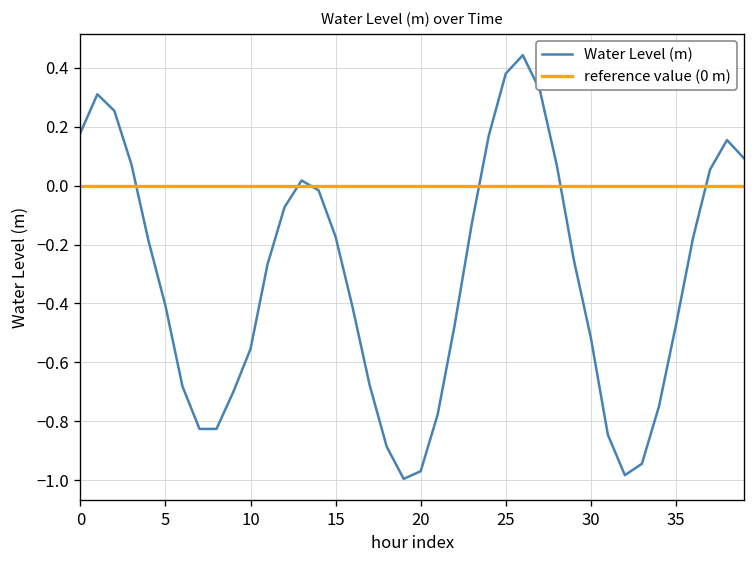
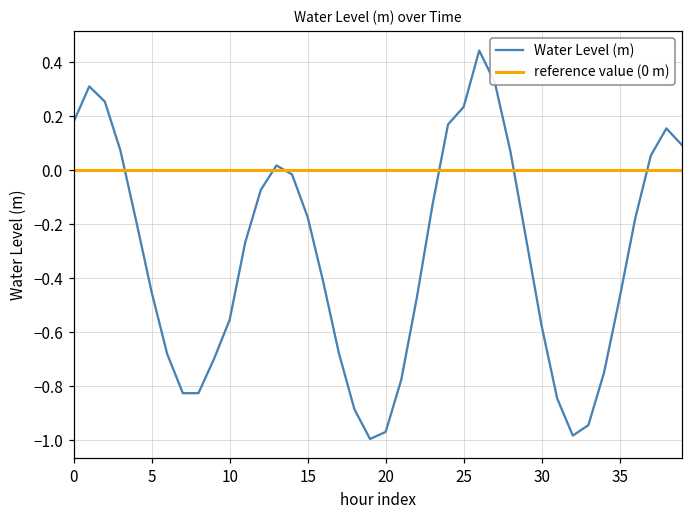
5: -0.41 -> -0.45
25: 0.38 -> 0.23
30: -0.52 -> -0.58
